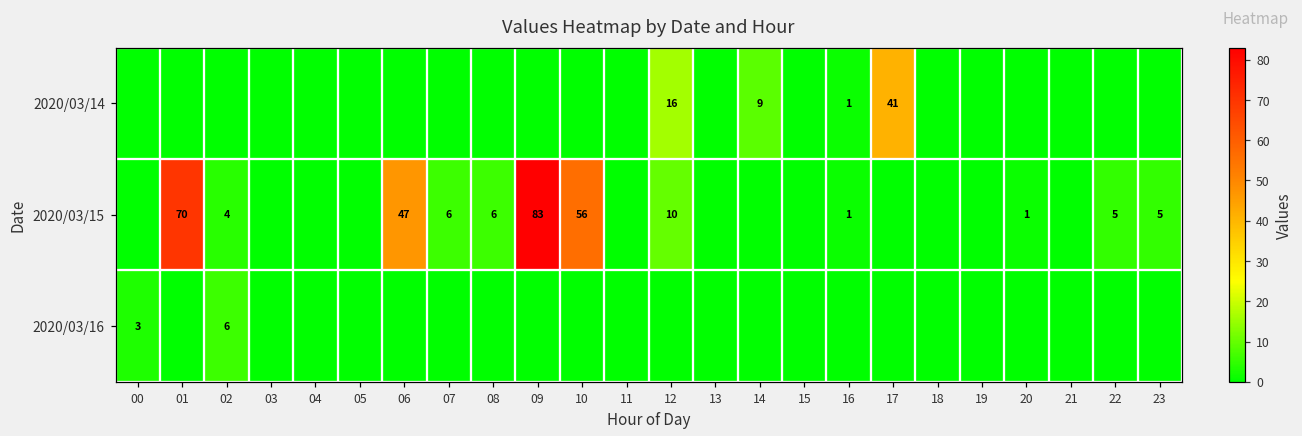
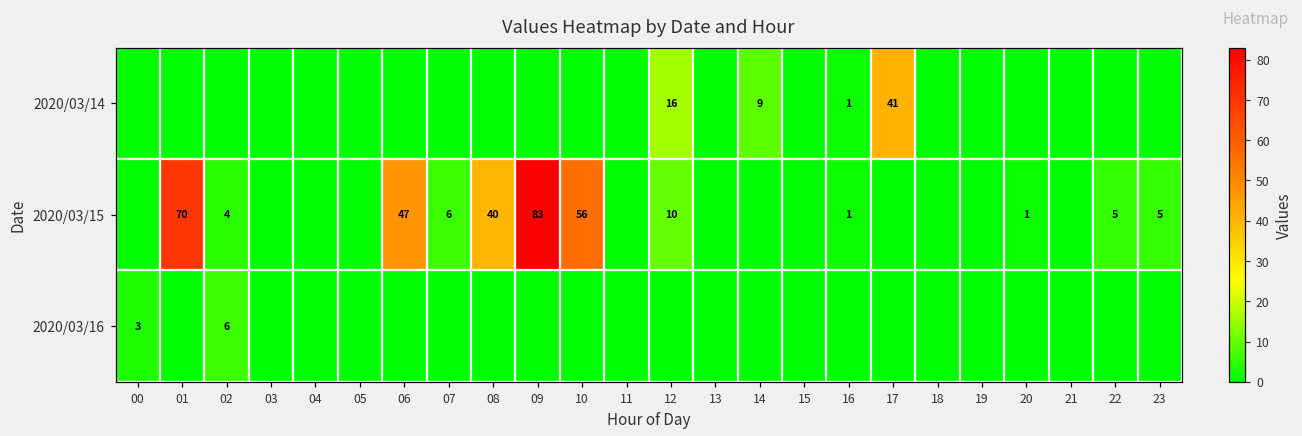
2020/03/15, 08: 6 -> 40
